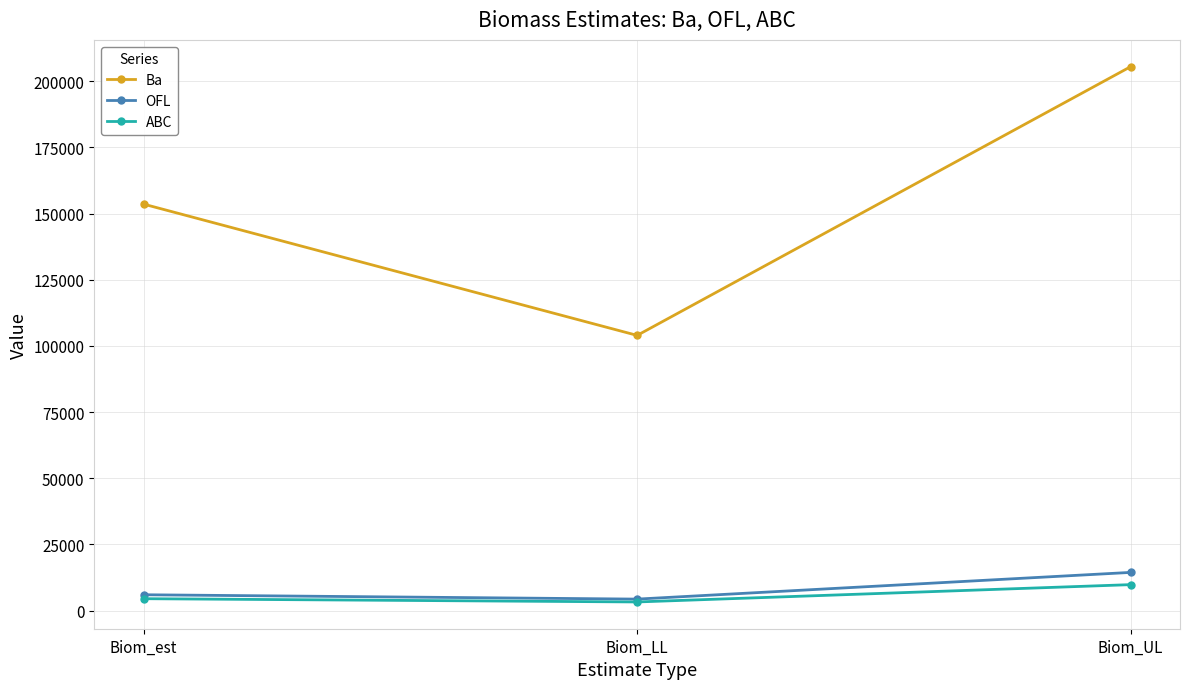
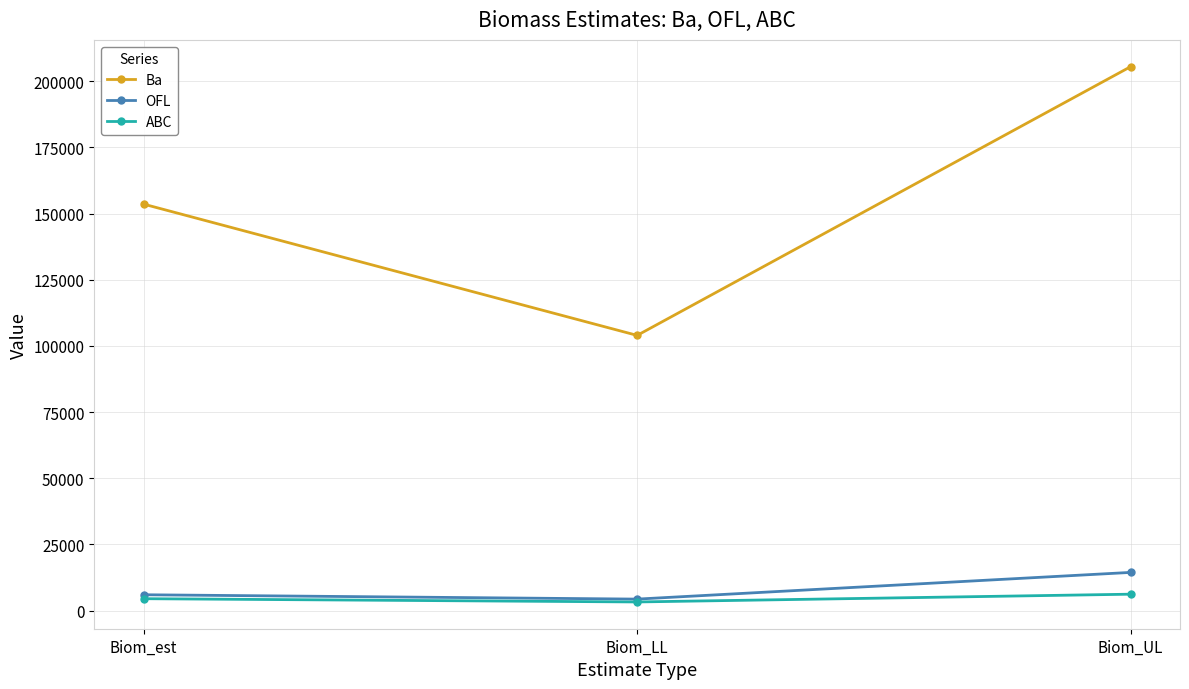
ABC, Biom_UL: 10000 -> 6000
